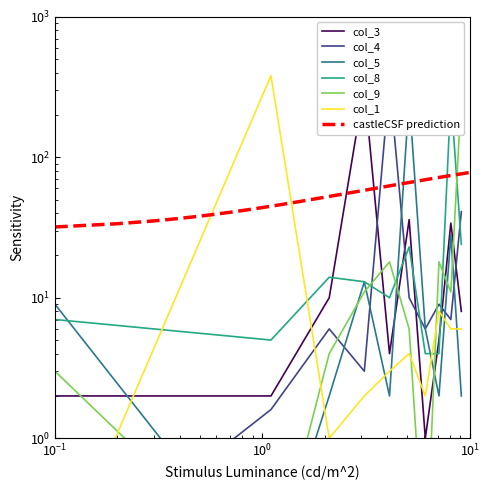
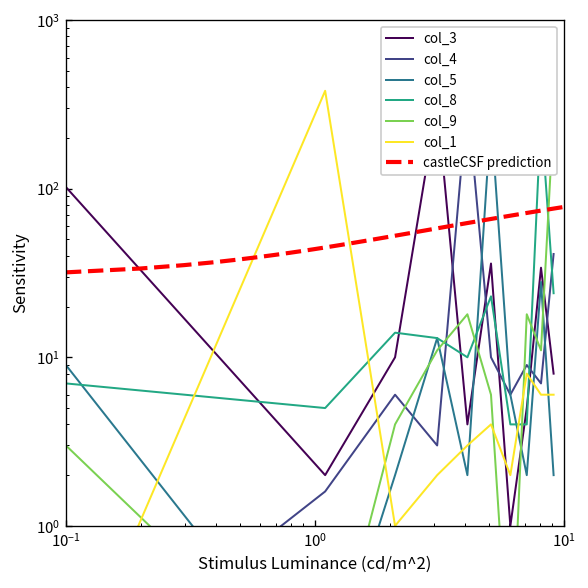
col_3, 10^-1: 2.0 -> 100
